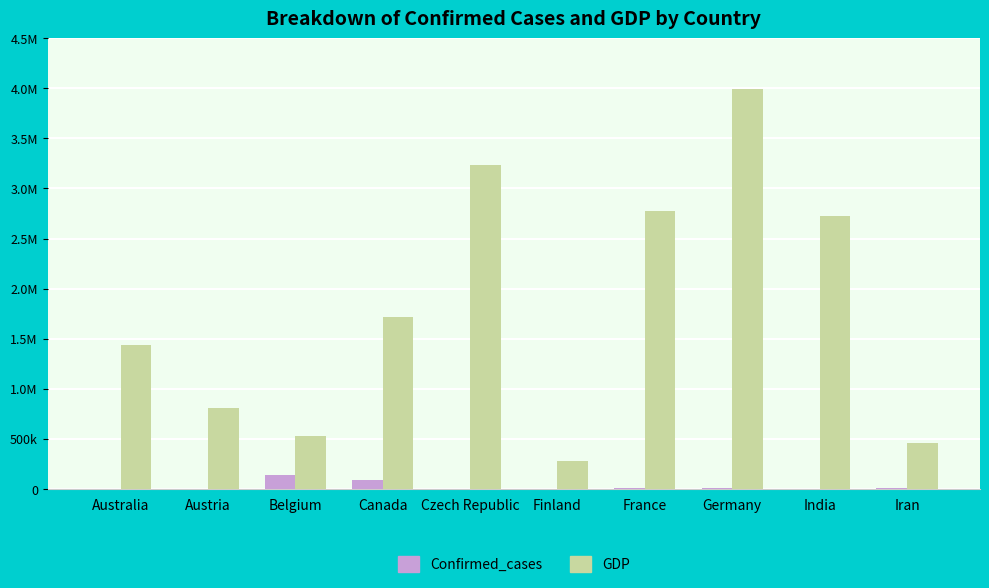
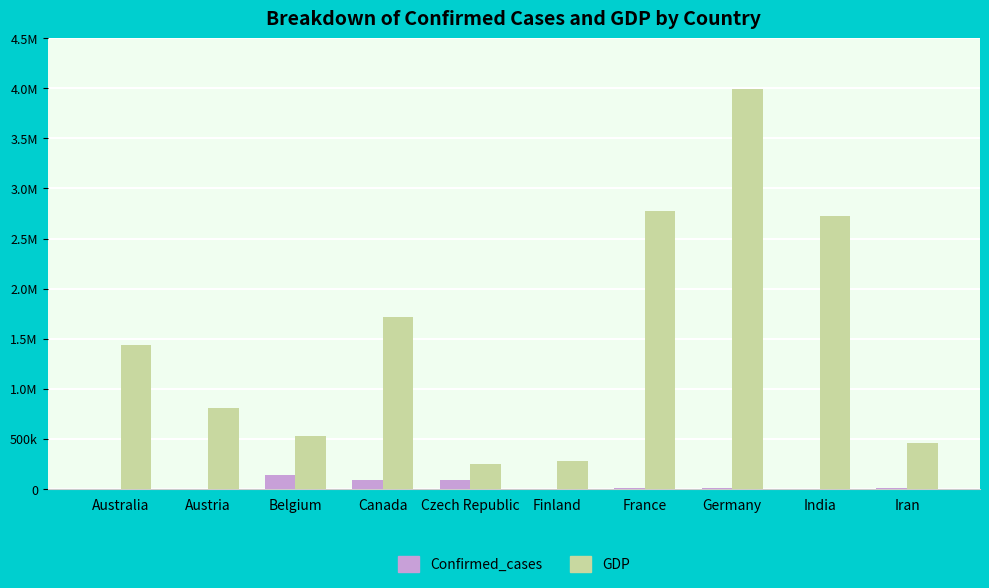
Confirmed_cases, Czech Republic: 0 -> 90000
GDP, Czech Republic: 3230000 -> 250000
